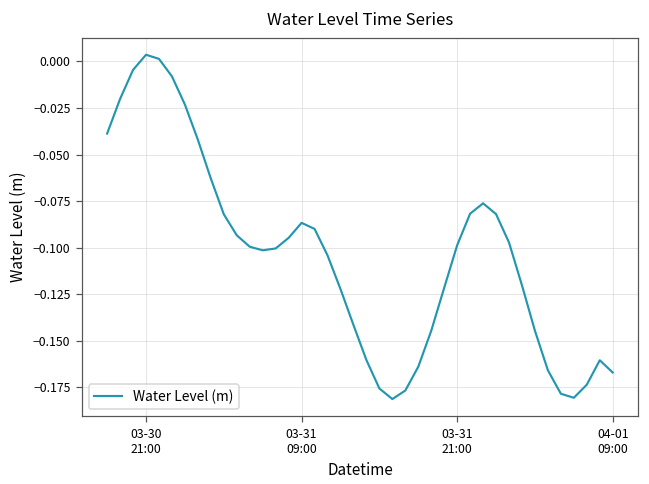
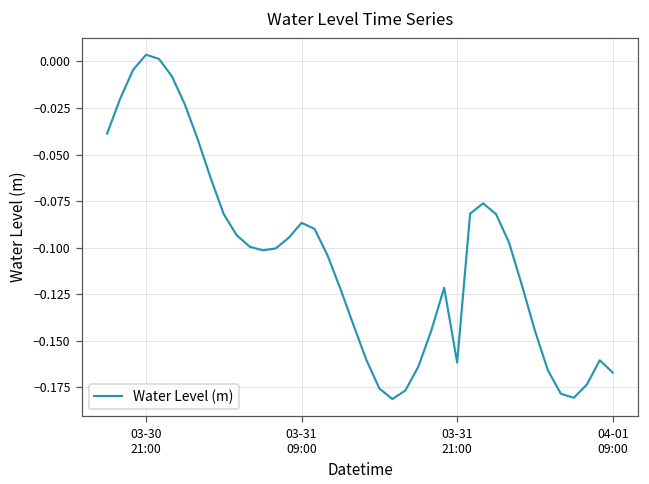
03-31 21:00: -0.099 -> -0.162
